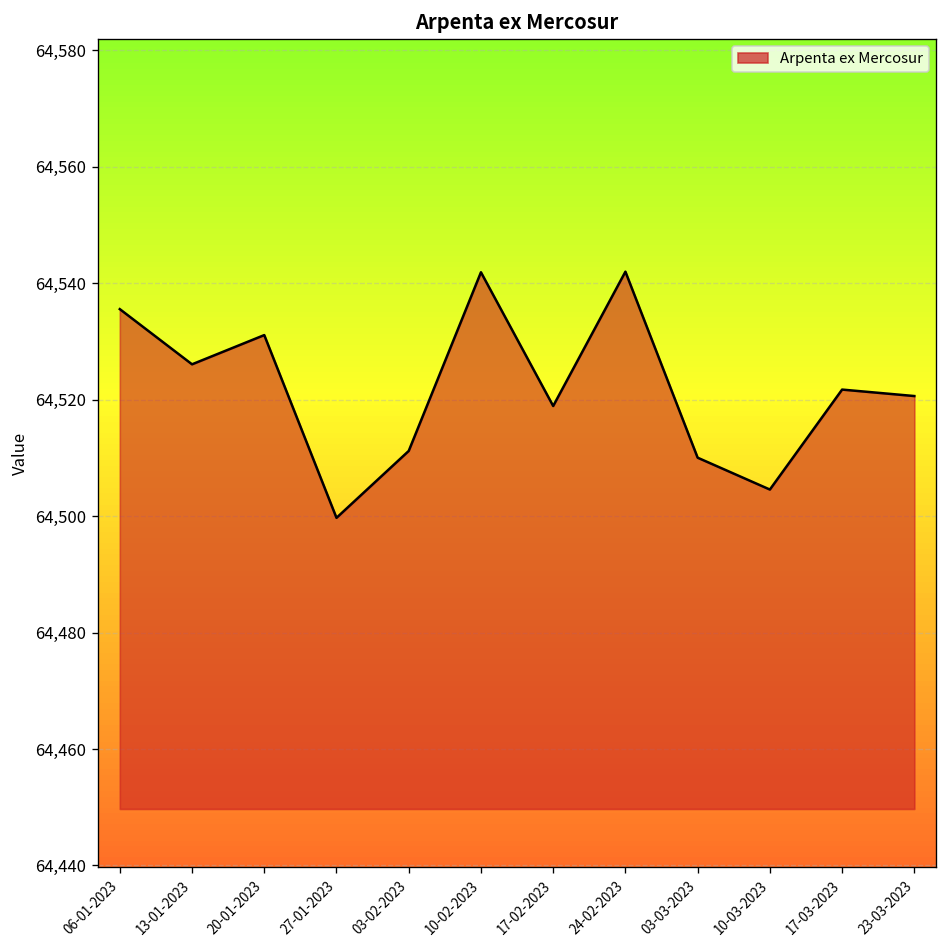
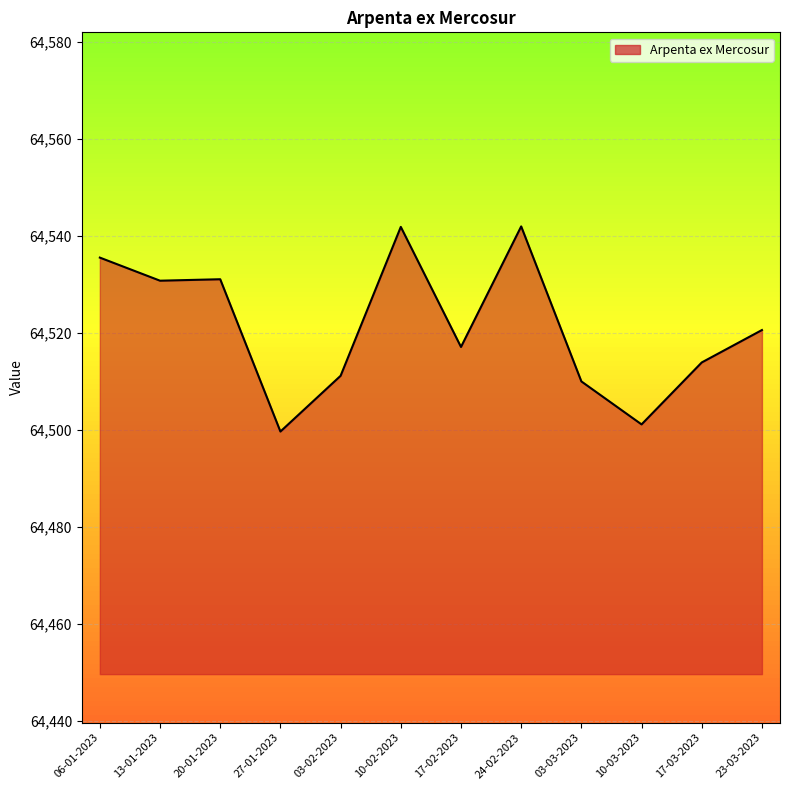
13-01-2023: 64,526 -> 64,531
17-02-2023: 64,519 -> 64,517
10-03-2023: 64,505 -> 64,501
17-03-2023: 64,522 -> 64,514
